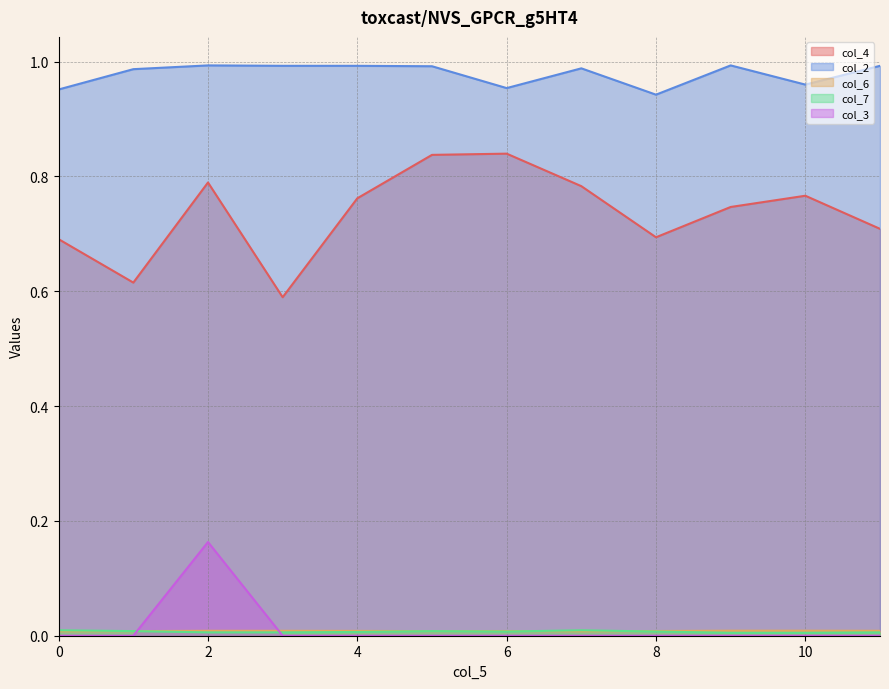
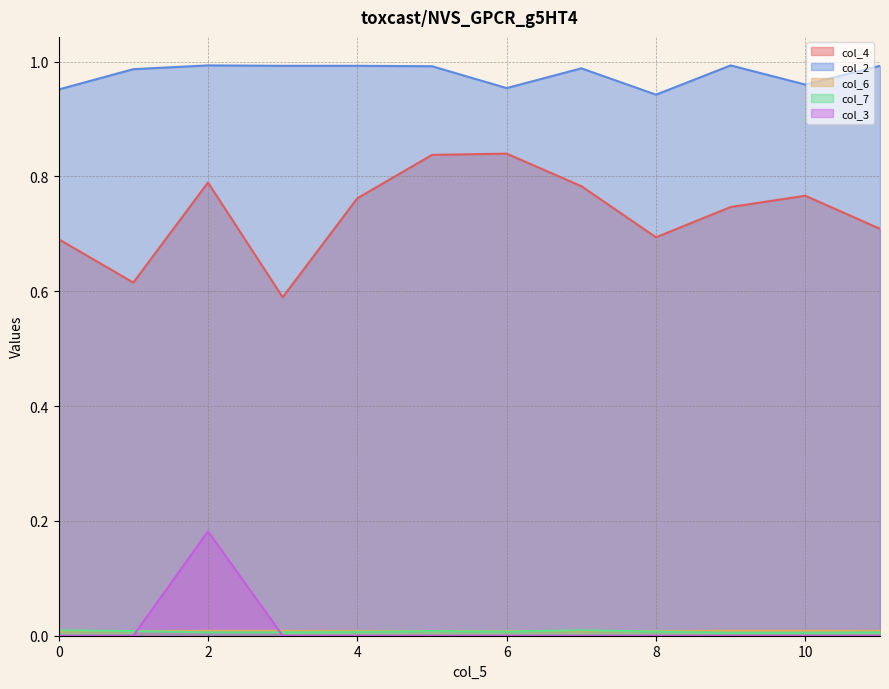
col_3, 2: 0.16 -> 0.18
